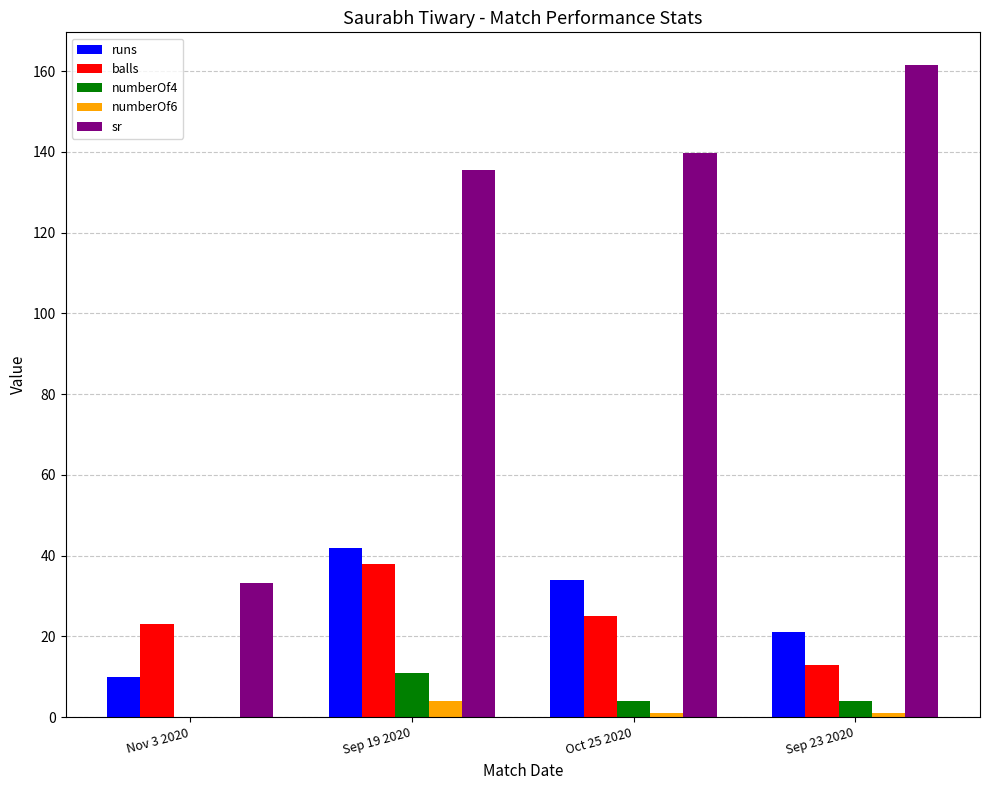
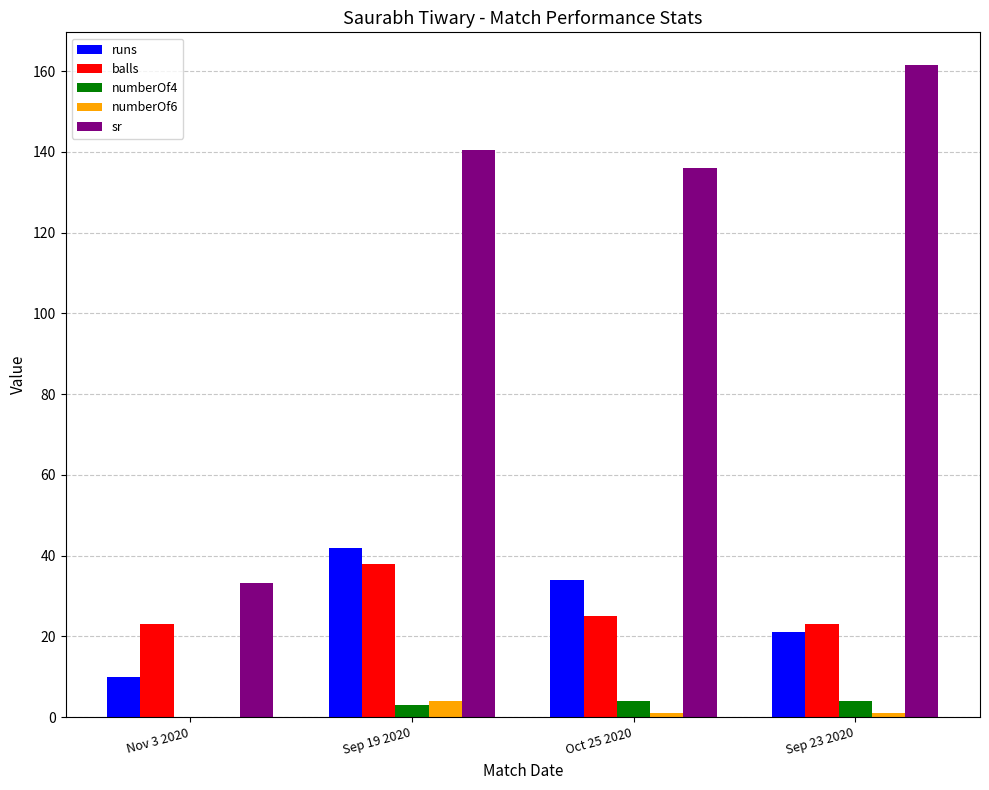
numberOf4, Sep 19 2020: 11 -> 3
sr, Sep 19 2020: 135 -> 140
sr, Oct 25 2020: 140 -> 136
balls, Sep 23 2020: 13 -> 23
